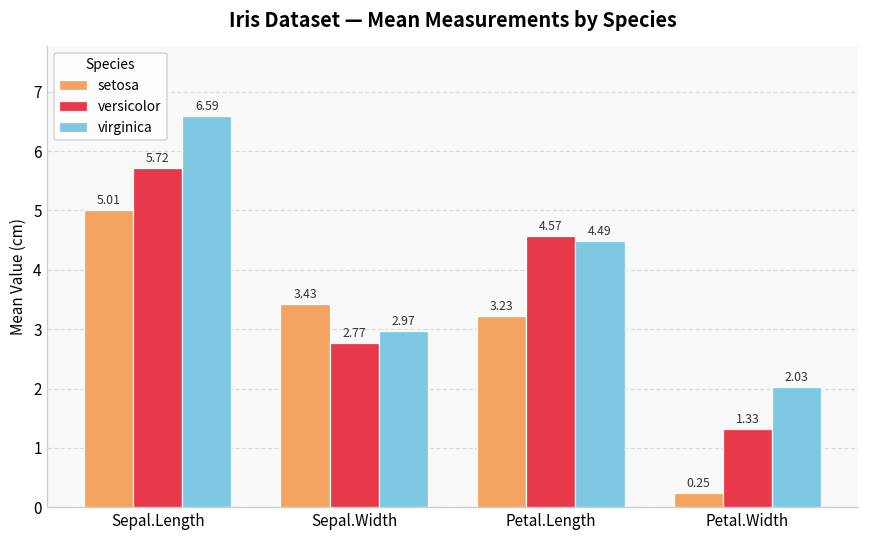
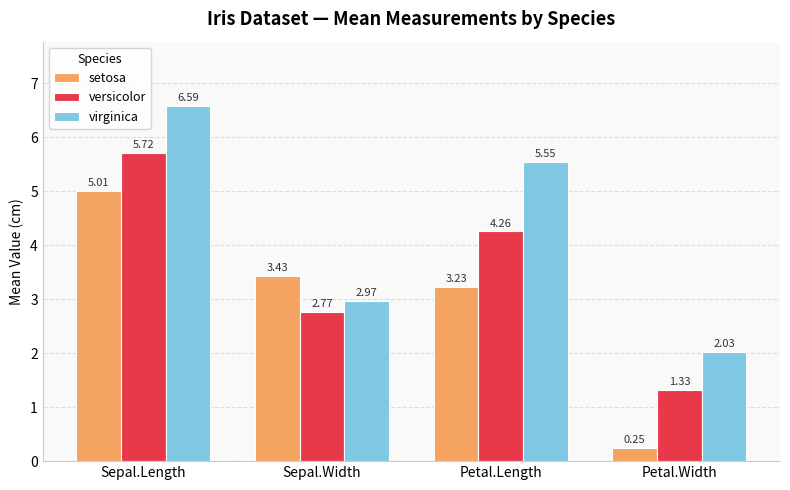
versicolor, Petal.Length: 4.57 -> 4.26
virginica, Petal.Length: 4.49 -> 5.55
